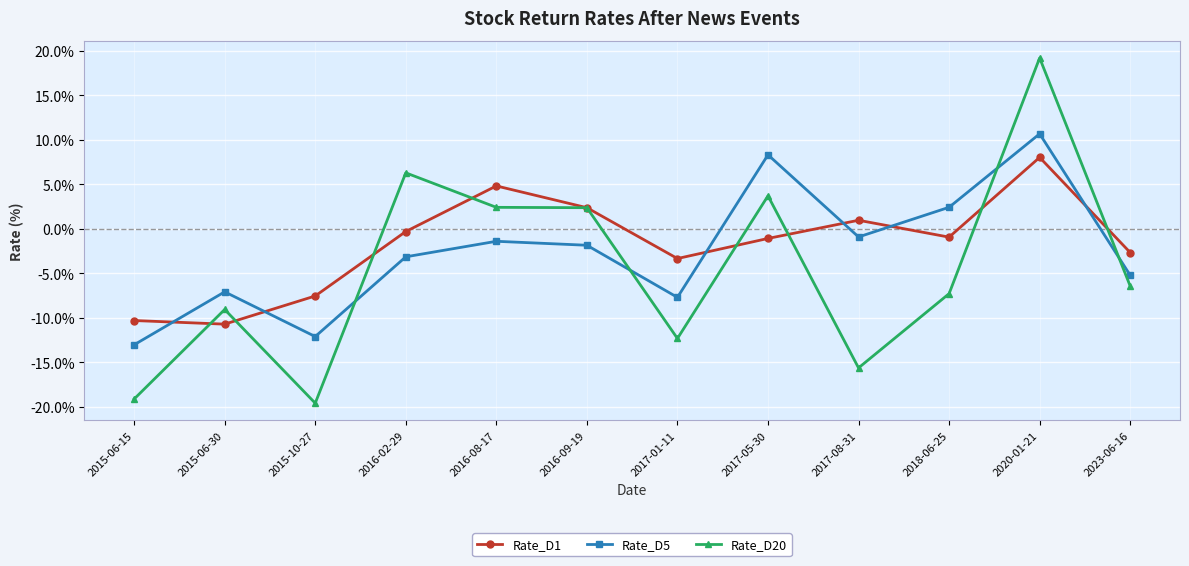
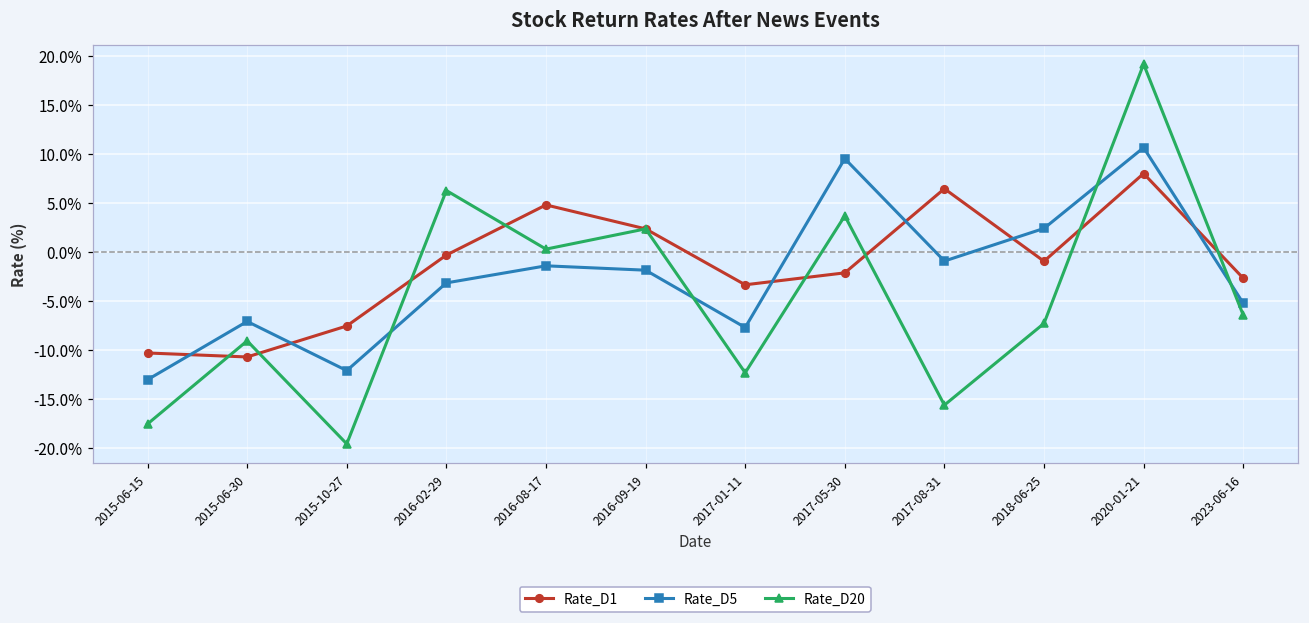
Rate_D20, 2015-06-15: -19% -> -18%
Rate_D20, 2016-08-17: 2% -> 0%
Rate_D1, 2017-05-30: -1% -> -2%
Rate_D5, 2017-05-30: 8% -> 10%
Rate_D1, 2017-08-31: 1% -> 6%
